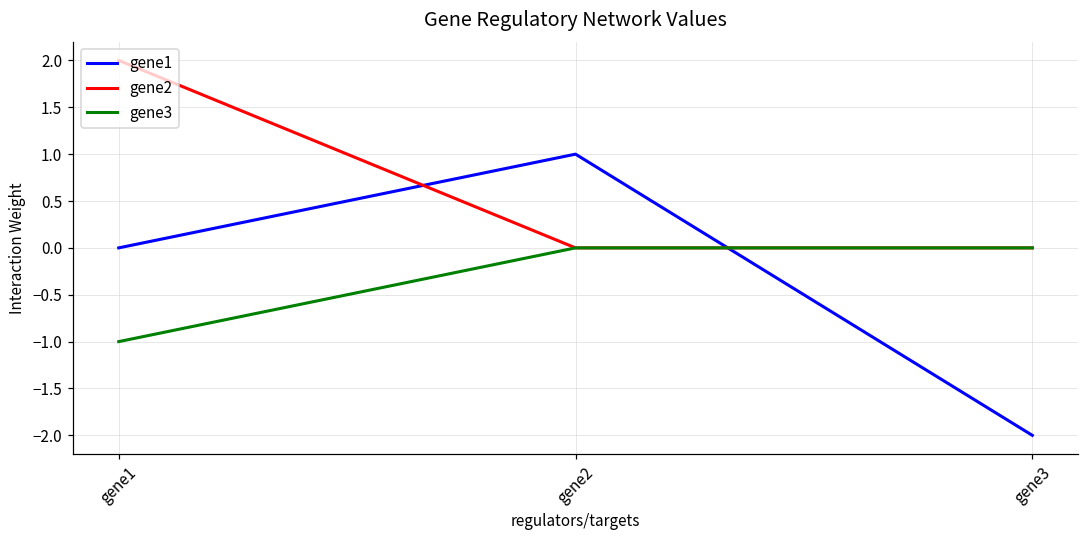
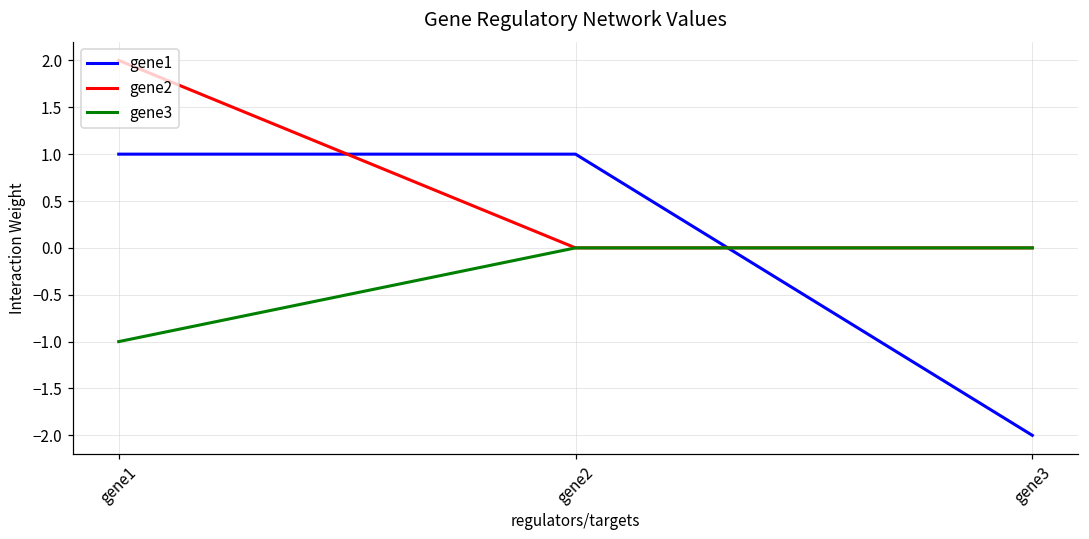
gene1, gene1: 0 -> 1
